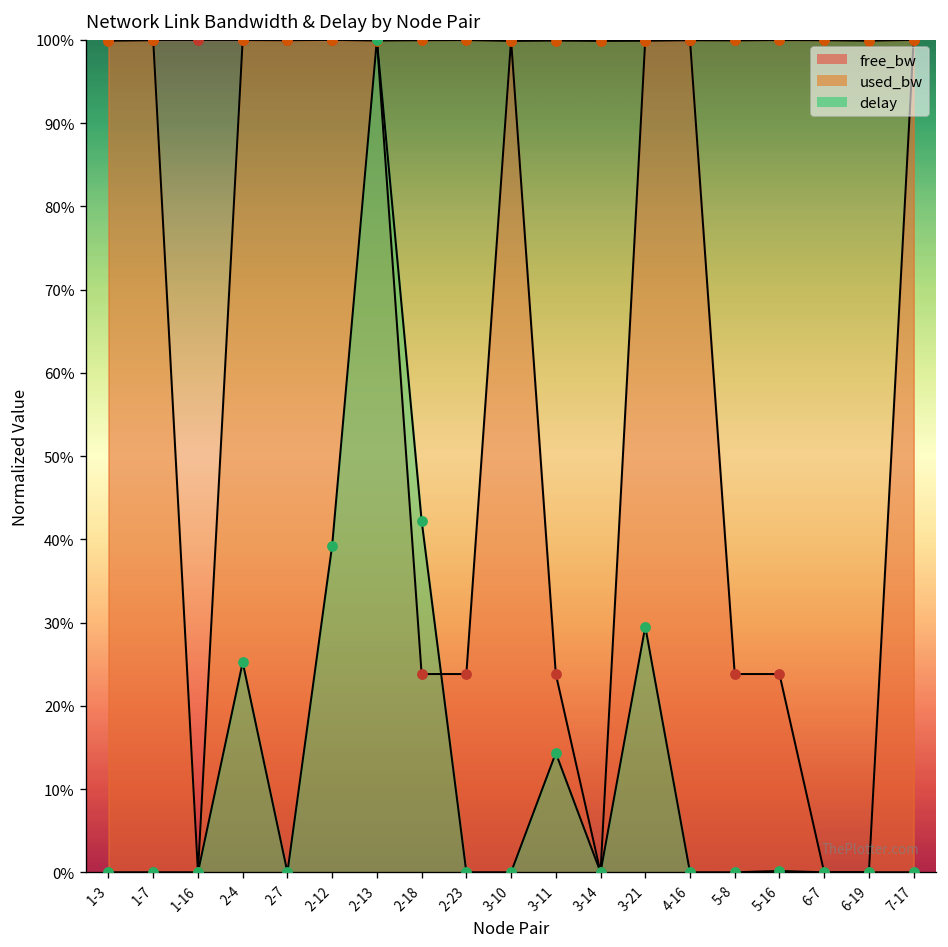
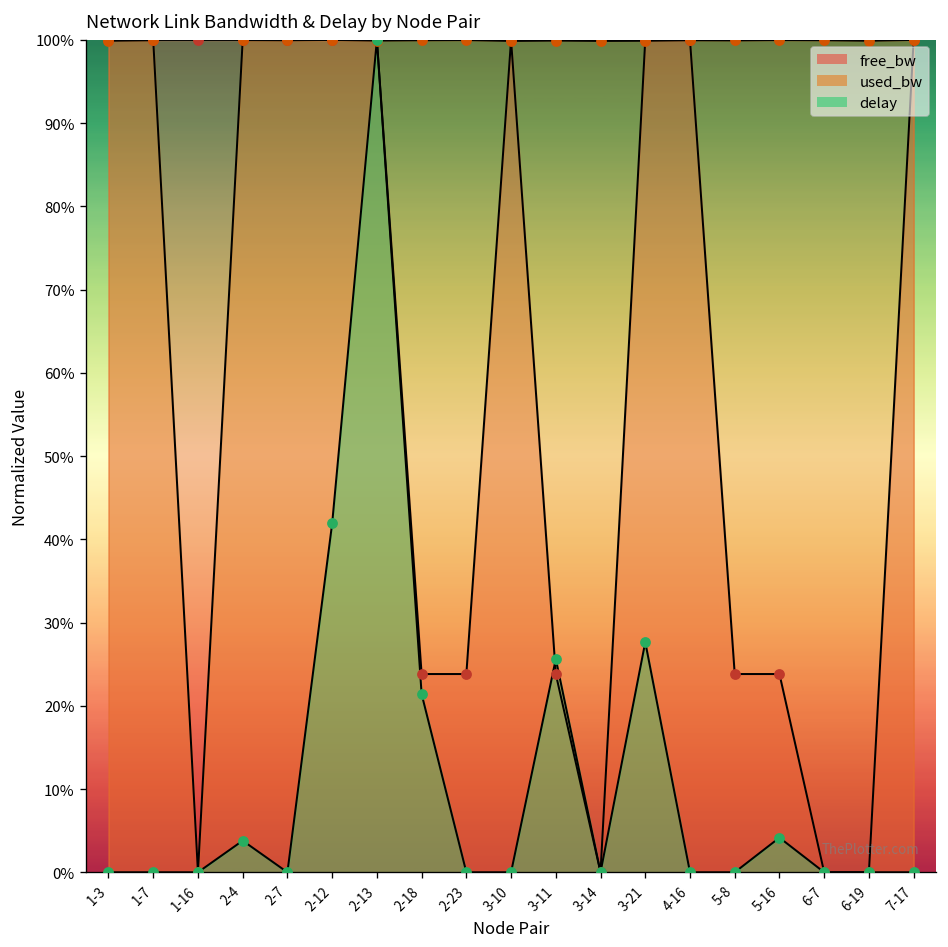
delay, 2-4: 25% -> 4%
delay, 2-12: 39% -> 42%
delay, 2-18: 42% -> 21%
delay, 3-11: 14% -> 26%
delay, 3-21: 30% -> 28%
delay, 5-16: 0% -> 4%
